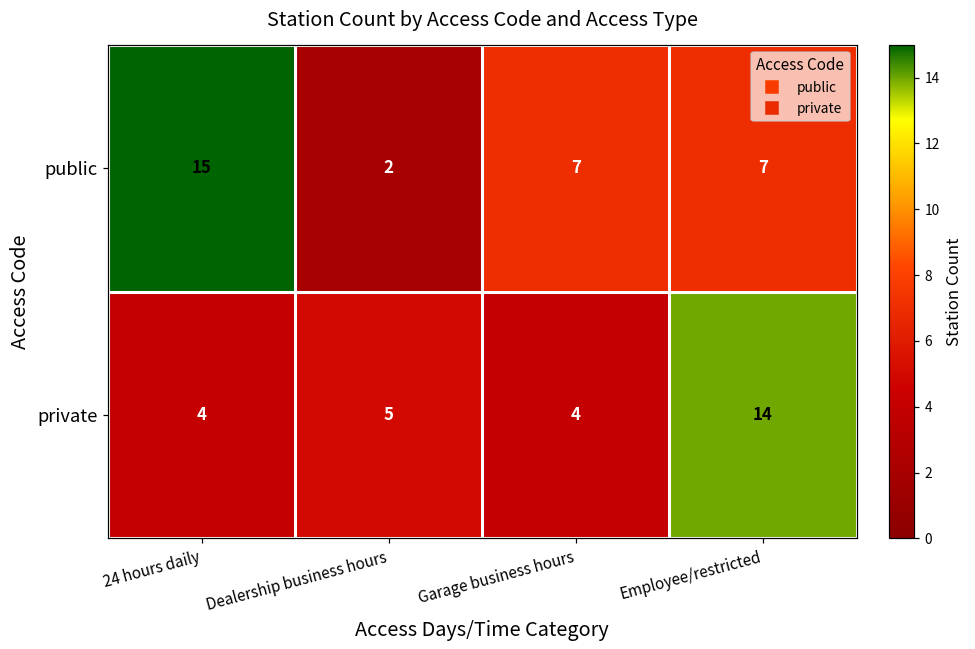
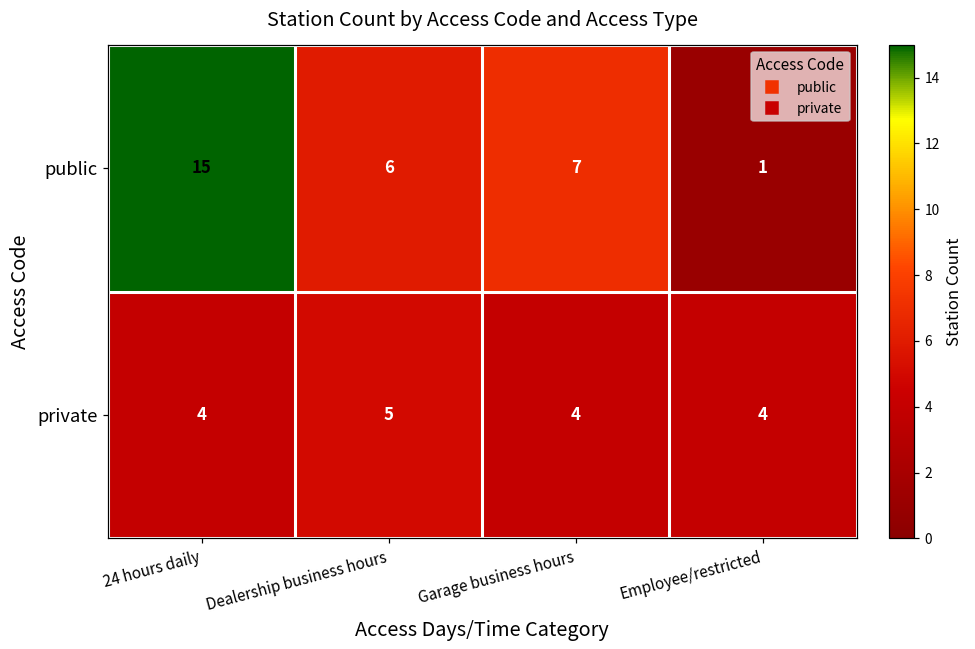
public, Dealership business hours: 2 -> 6
public, Employee/restricted: 7 -> 1
private, Employee/restricted: 14 -> 4
